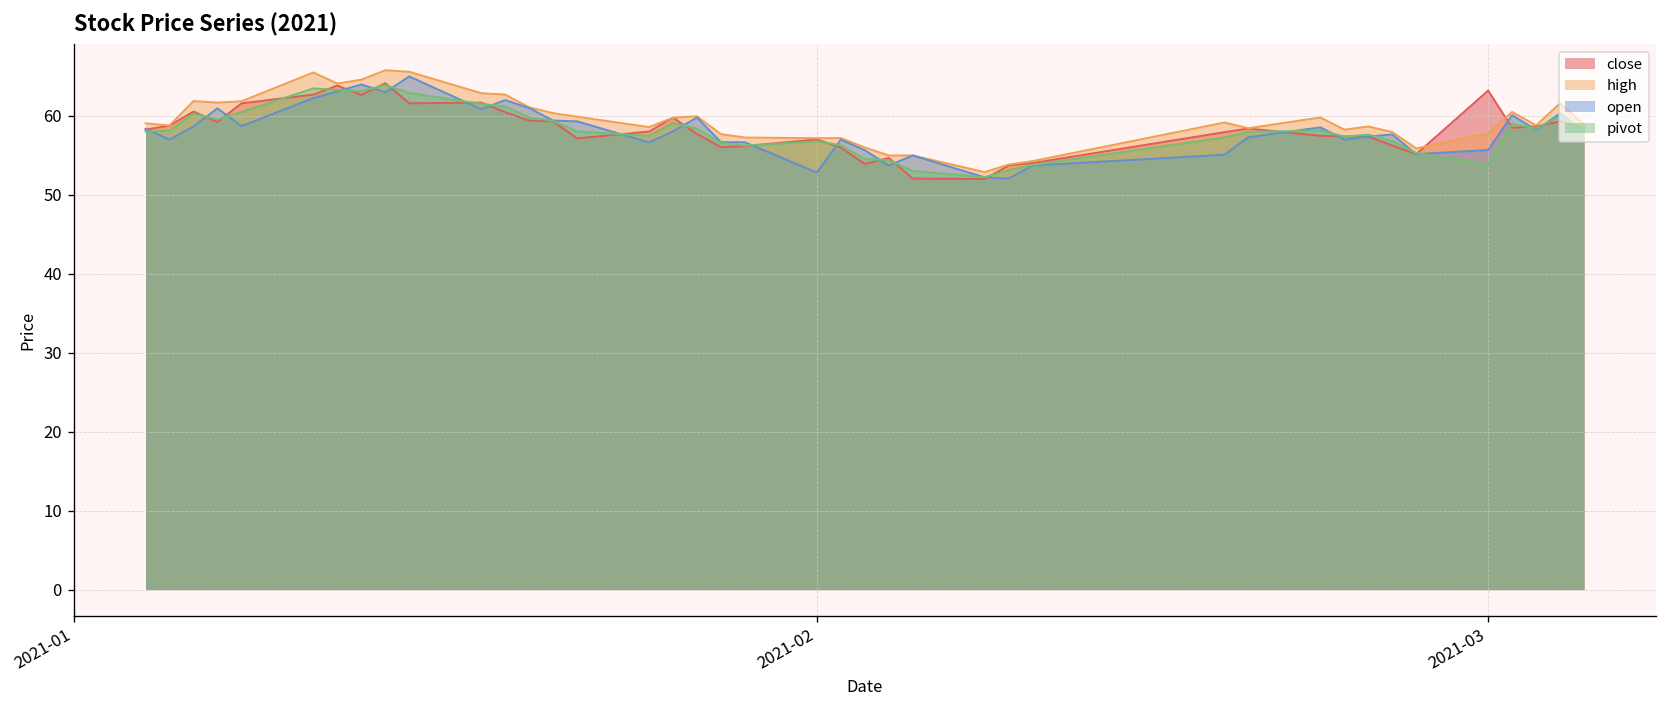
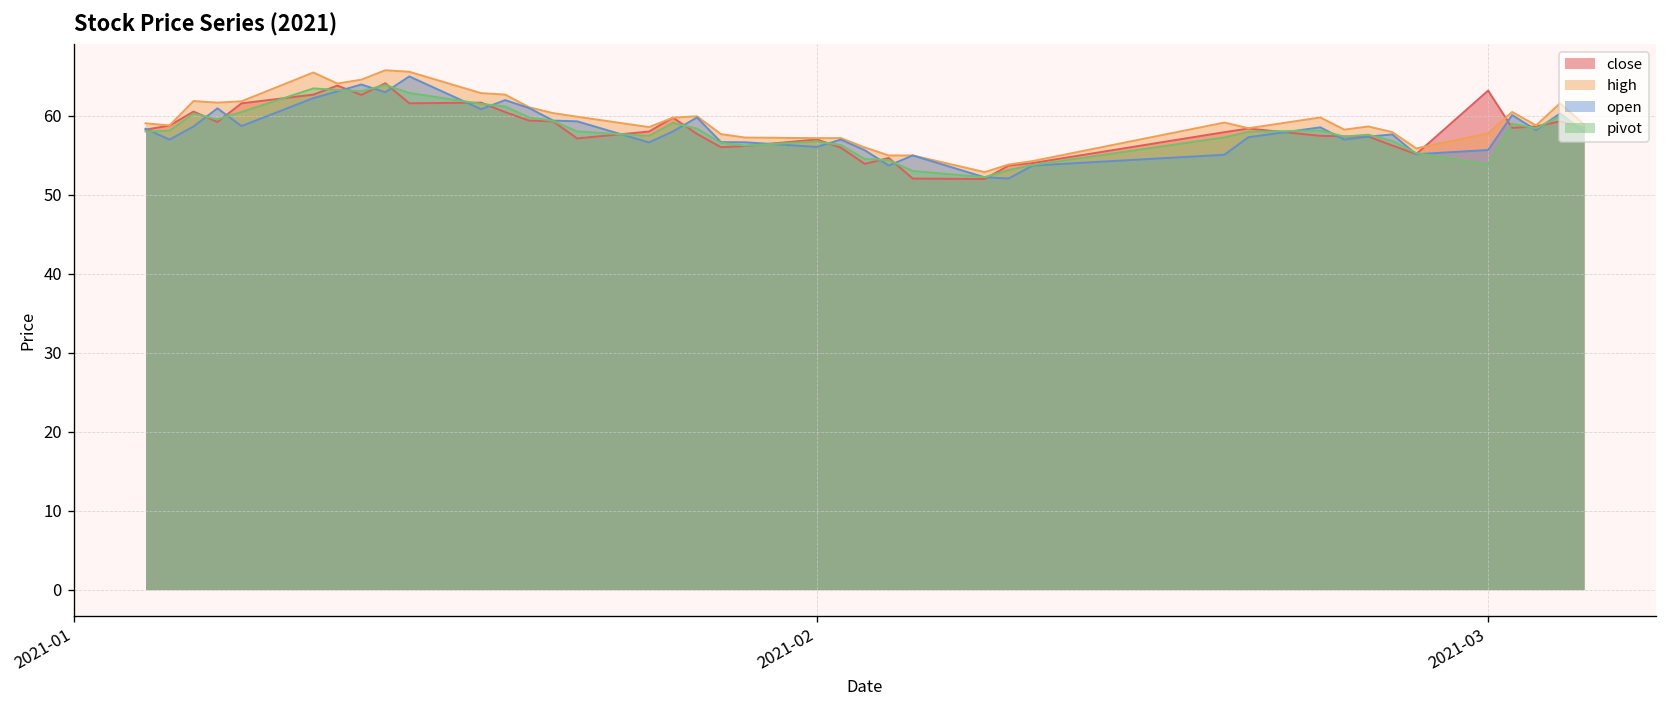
open, 2021-02: 53 -> 56
